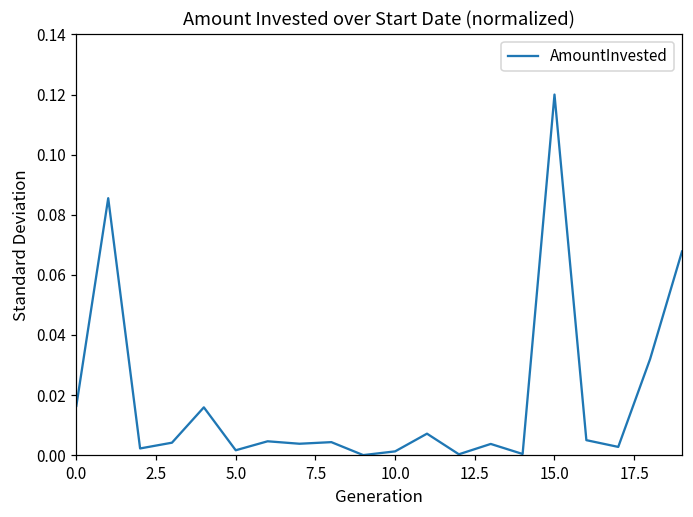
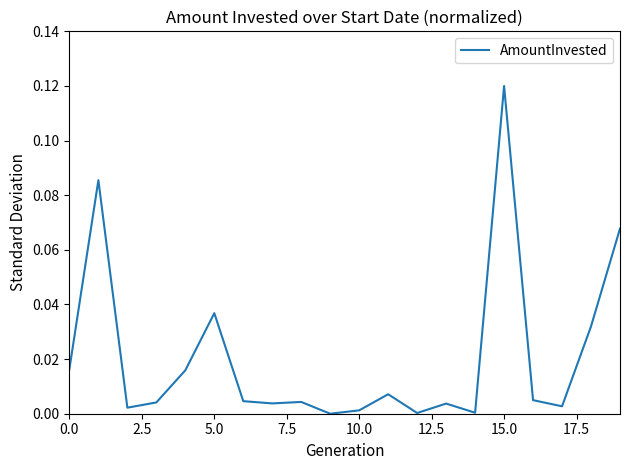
5.0: 0.002 -> 0.037
